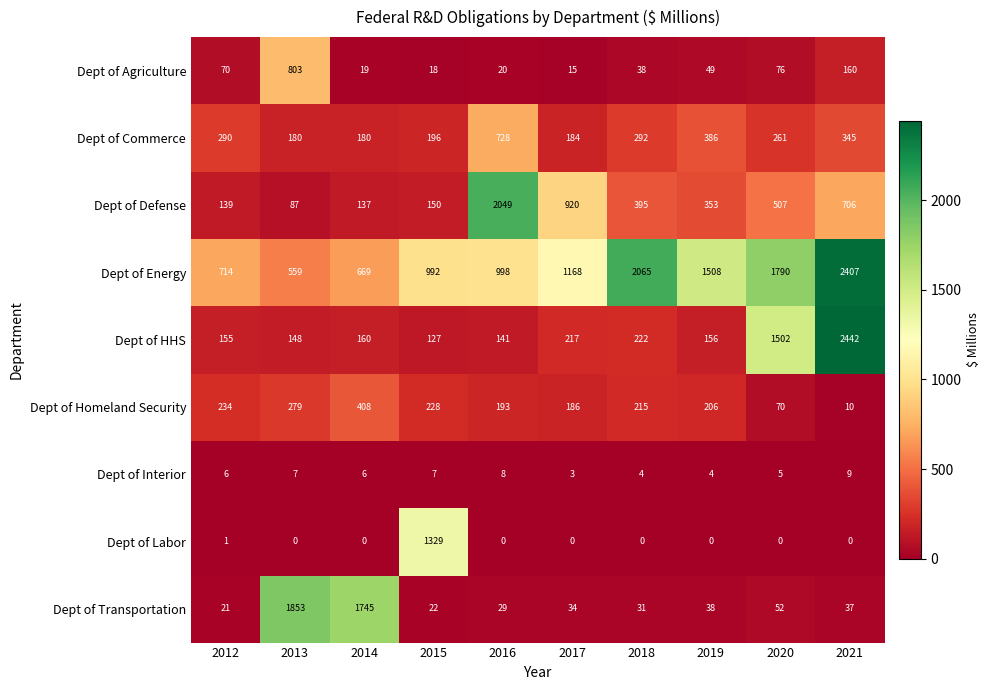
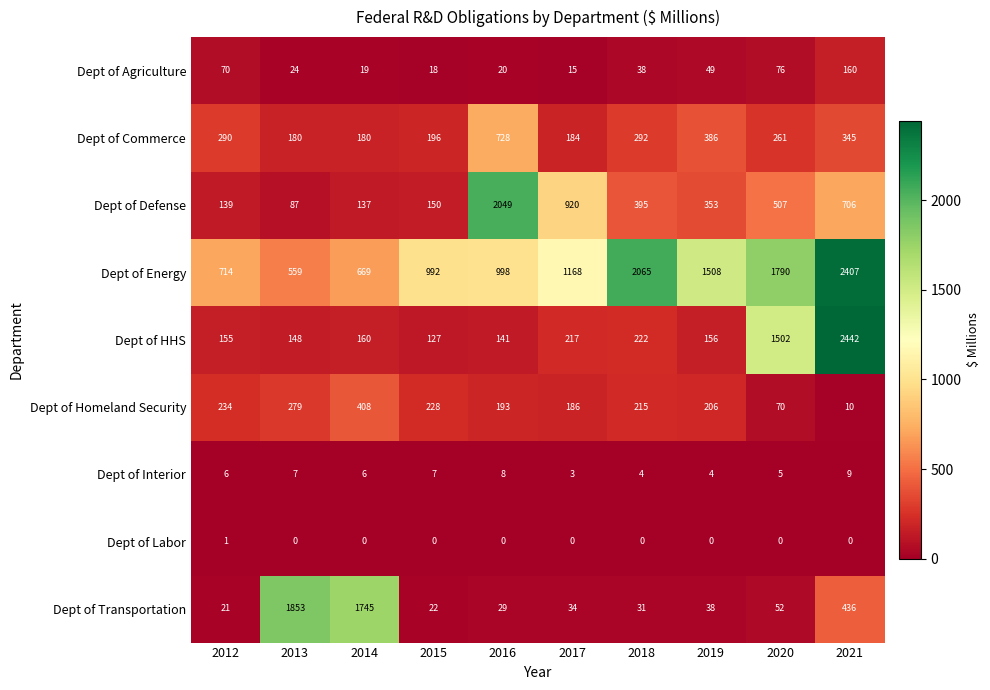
Dept of Agriculture, 2013: 803 -> 24
Dept of Labor, 2015: 1329 -> 0
Dept of Transportation, 2021: 37 -> 436
